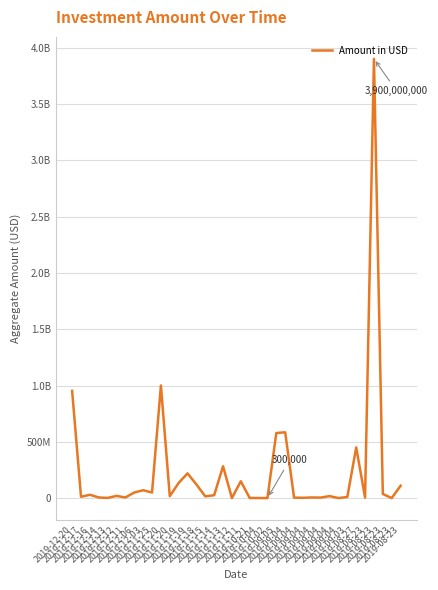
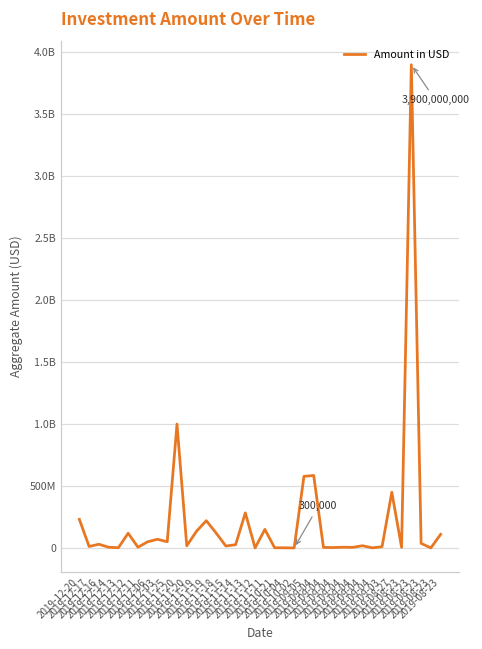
2019-12-20: 950000000 -> 230000000
2019-12-12: 20000000 -> 120000000
